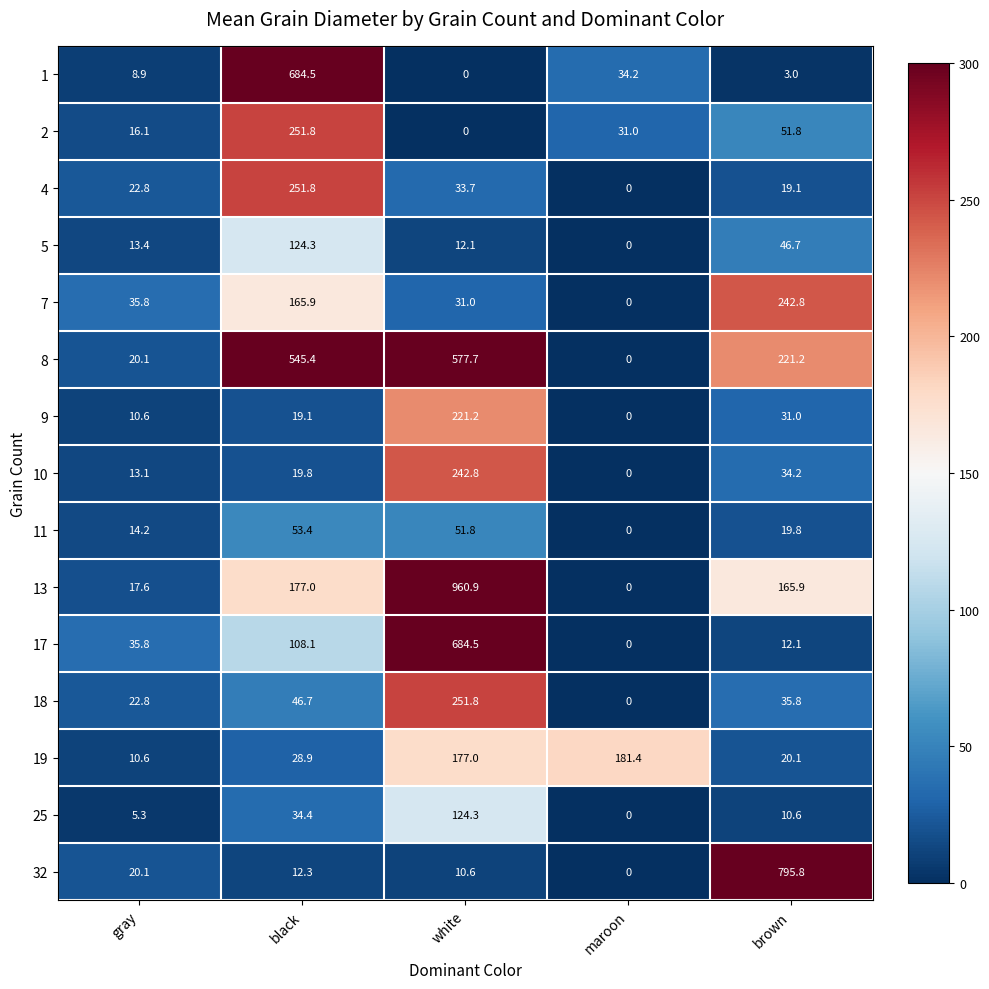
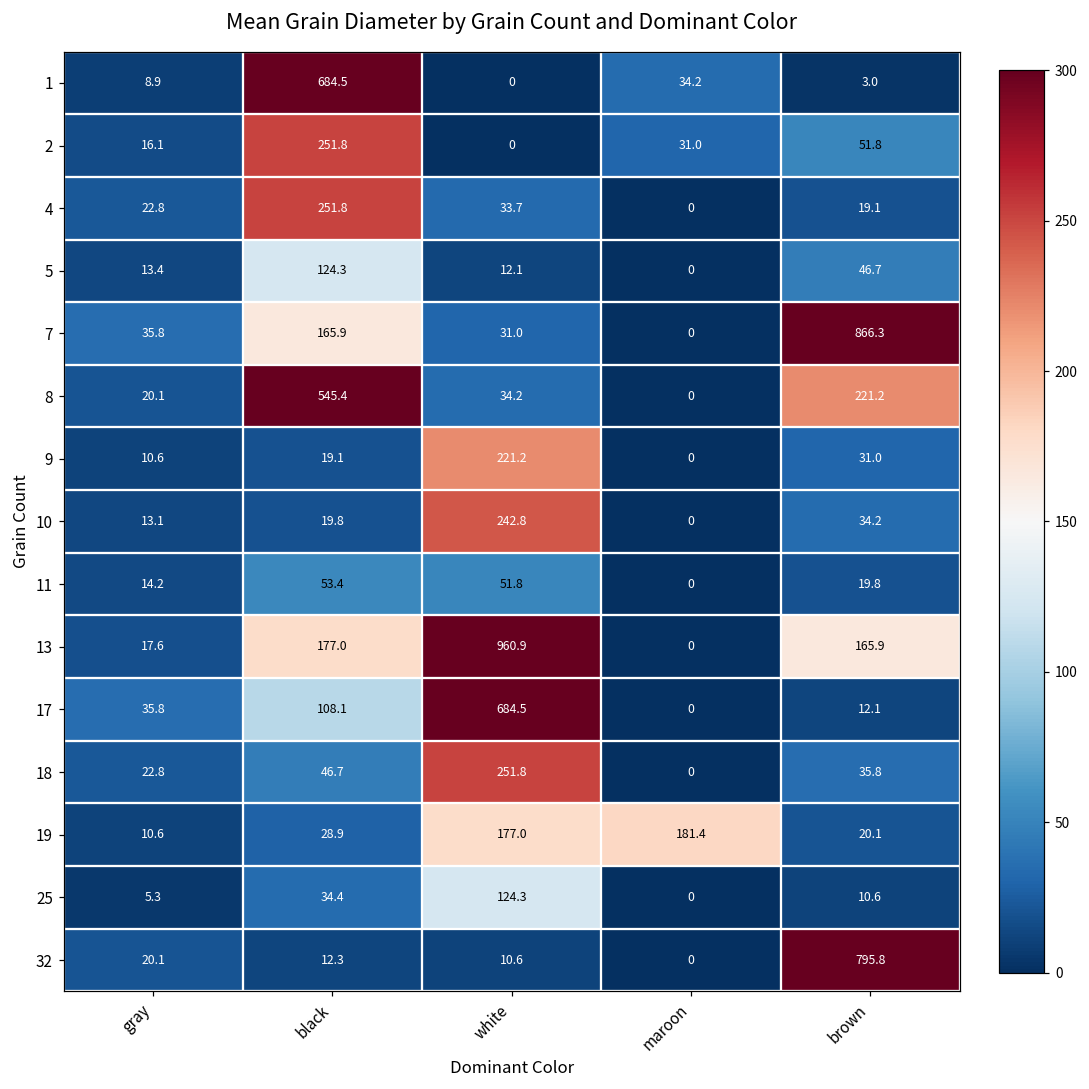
7, brown: 242.8 -> 866.3
8, white: 577.7 -> 34.2
